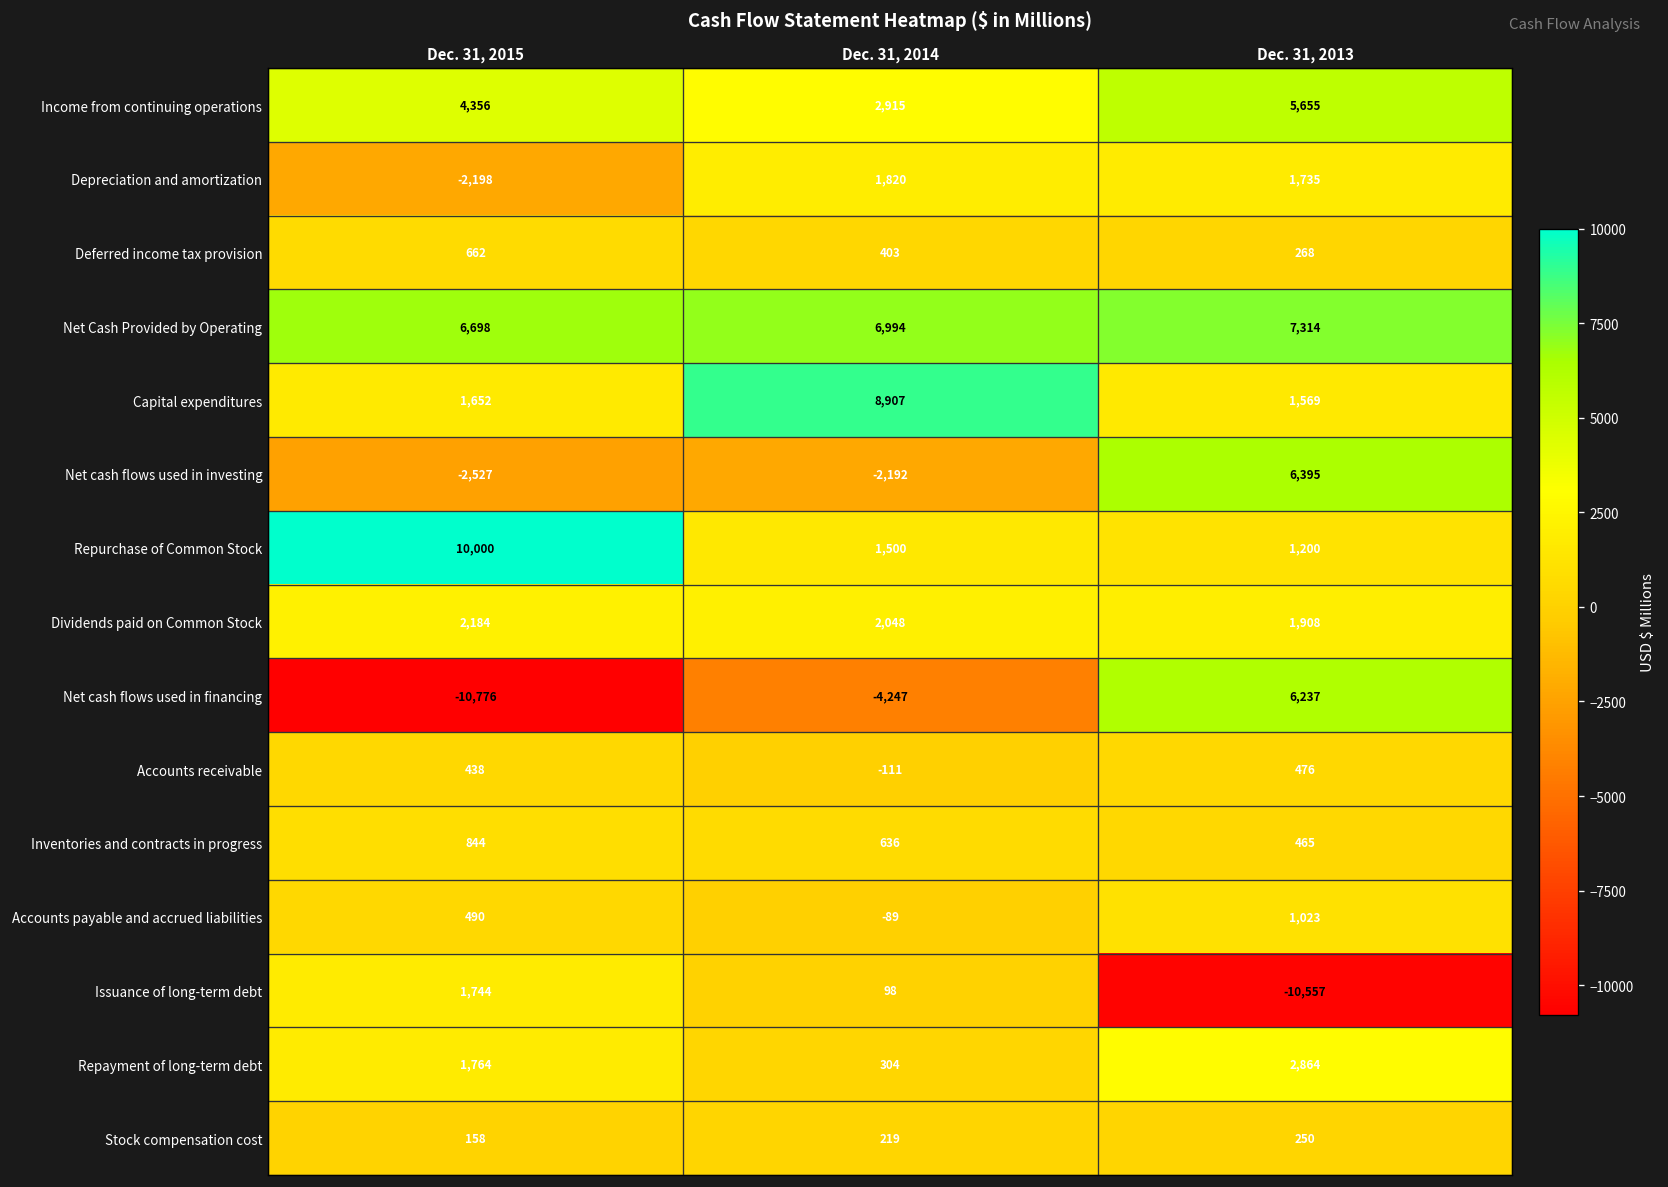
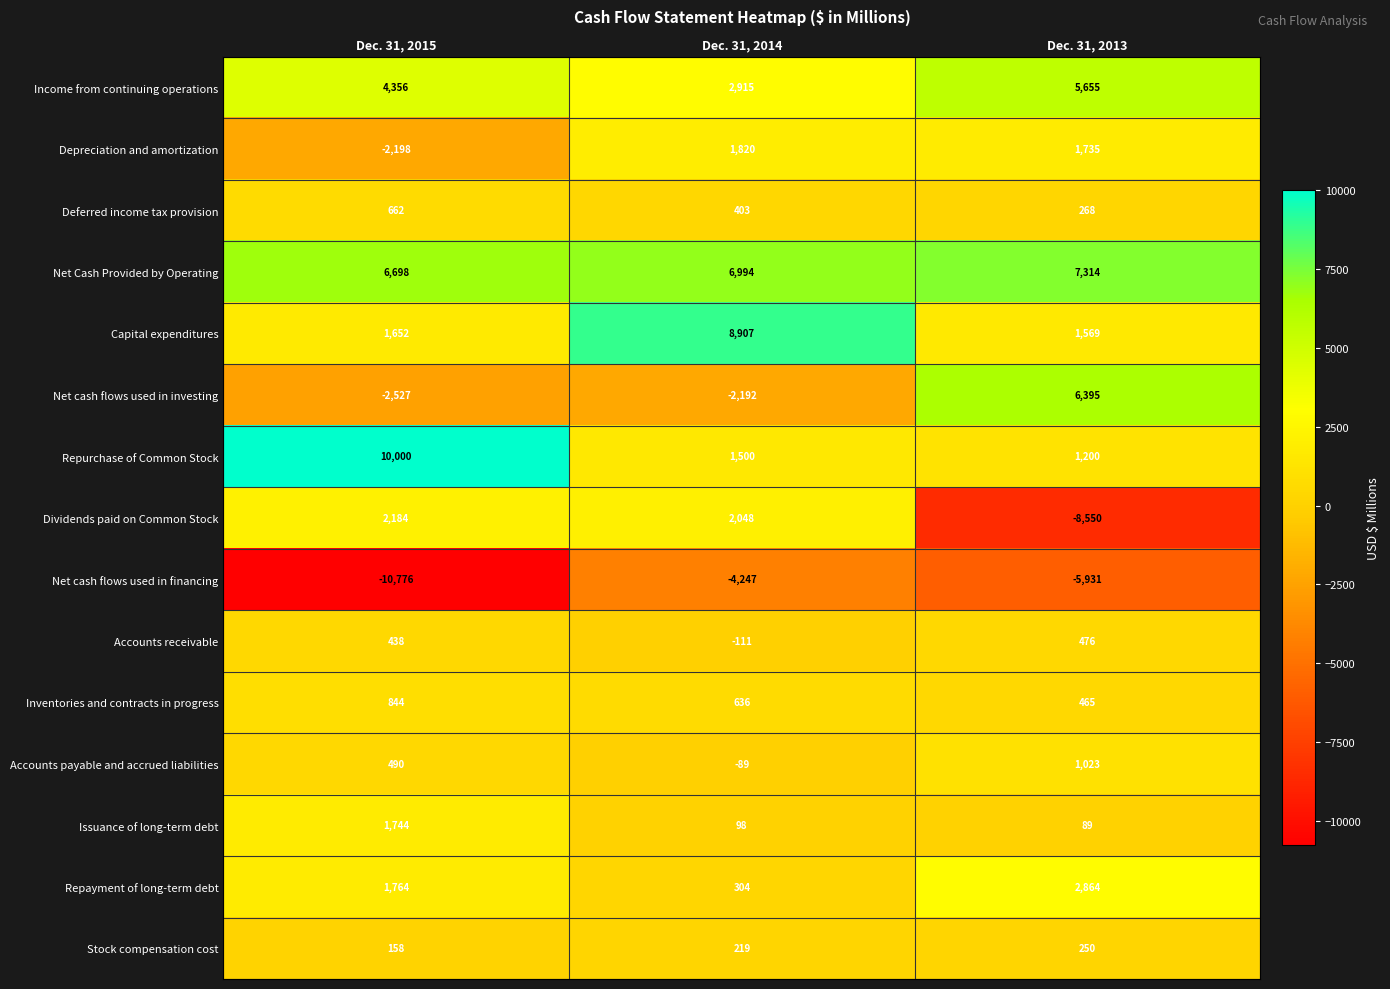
Dividends paid on Common Stock, Dec. 31, 2013: 1,908 -> -8,550
Net cash flows used in financing, Dec. 31, 2013: 6,237 -> -5,931
Issuance of long-term debt, Dec. 31, 2013: -10,557 -> 89
